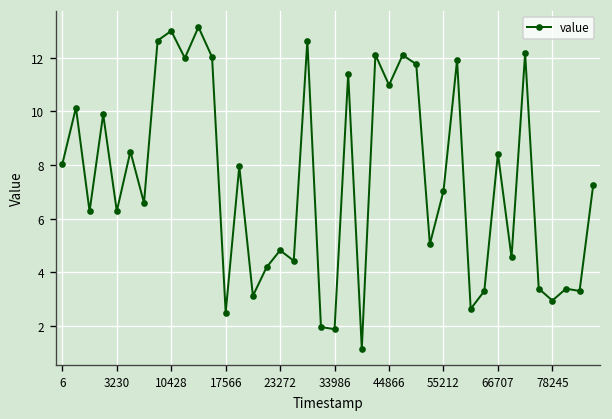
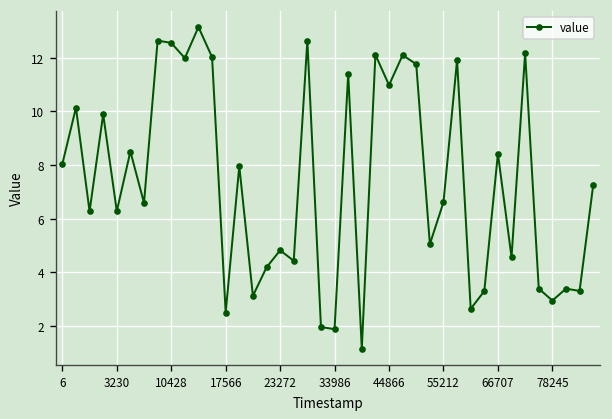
10428: 13.0 -> 12.6
55212: 7.0 -> 6.6
